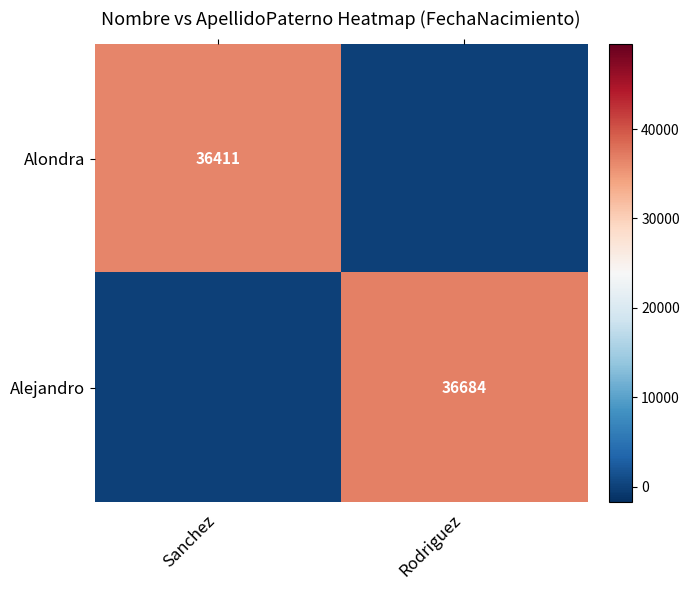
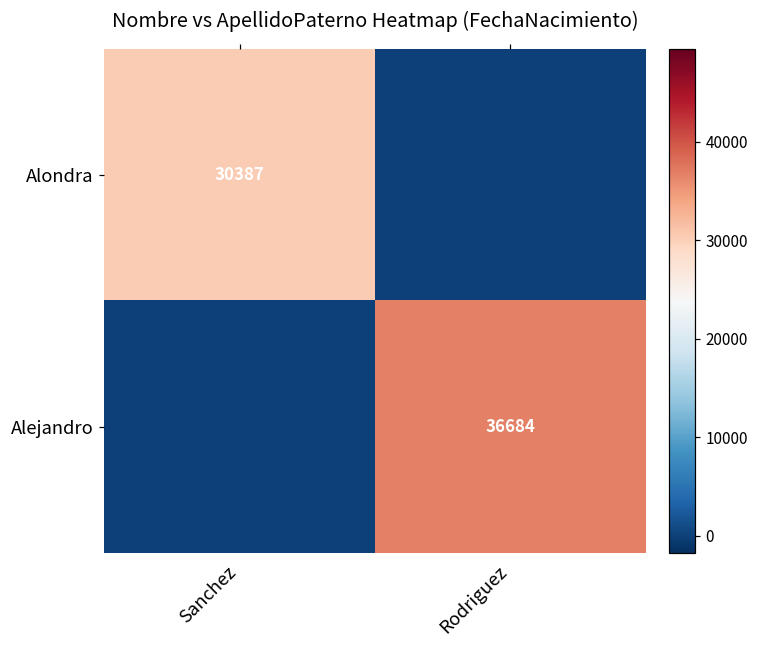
Alondra, Sanchez: 36411 -> 30387
